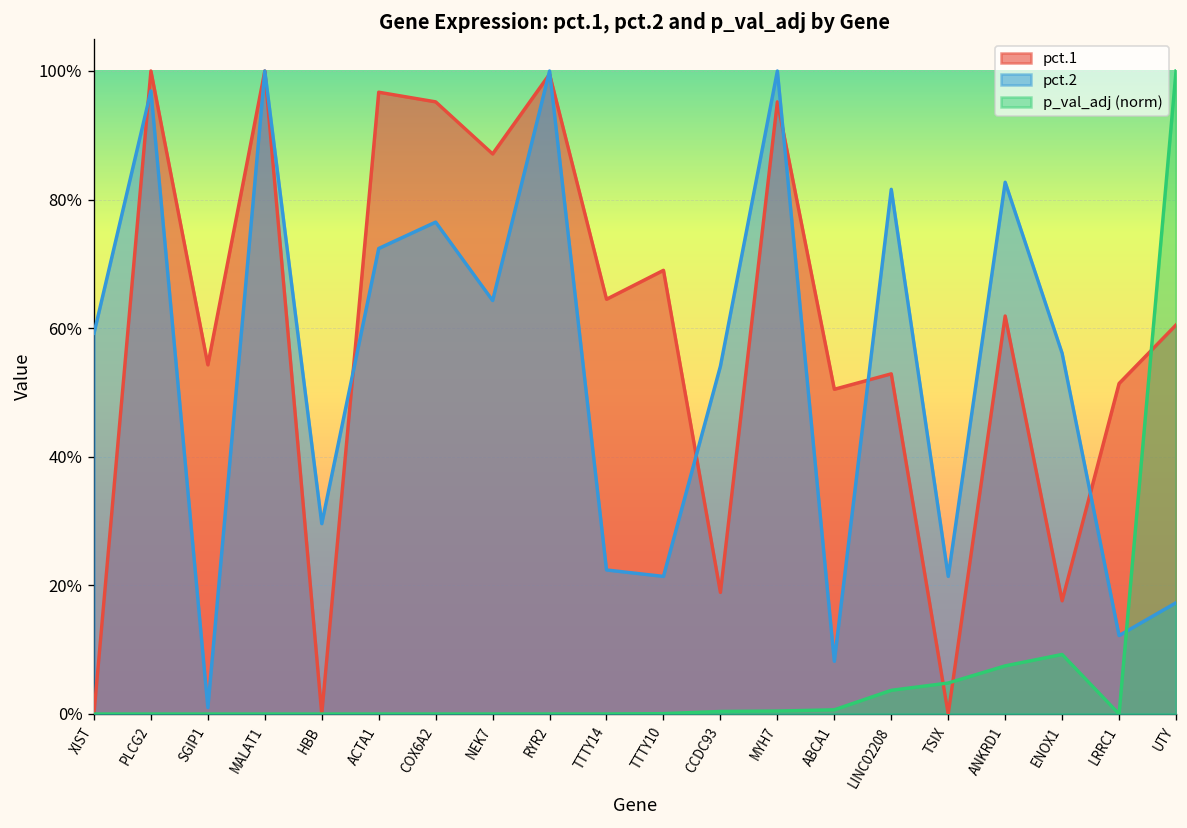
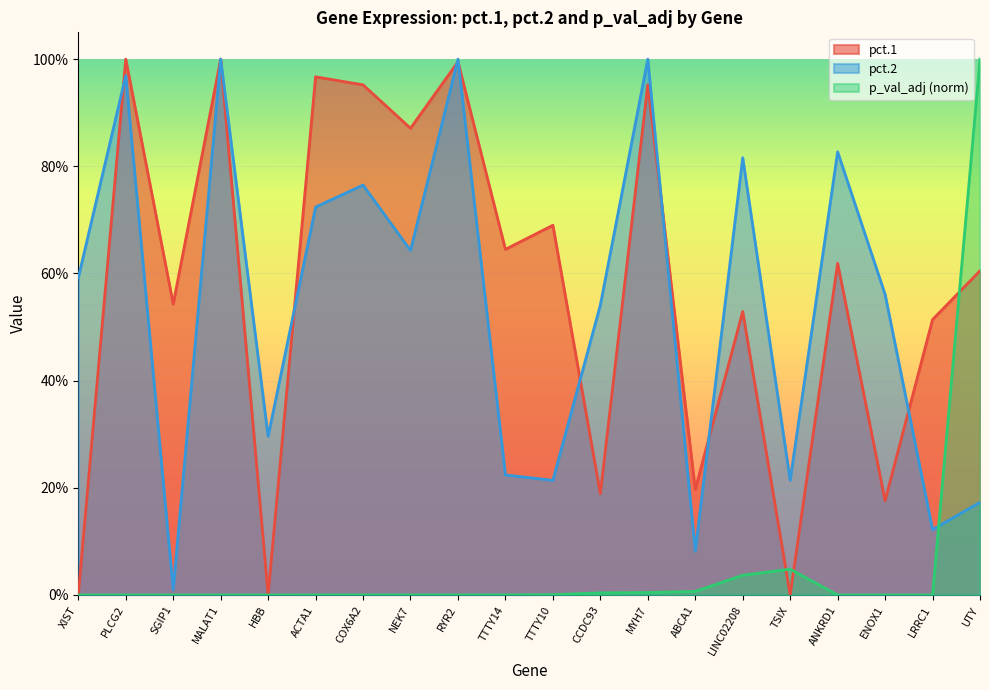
pct.1, ABCA1: 51% -> 20%
p_val_adj (norm), ANKRD1: 7% -> 0%
p_val_adj (norm), ENOX1: 9% -> 0%
